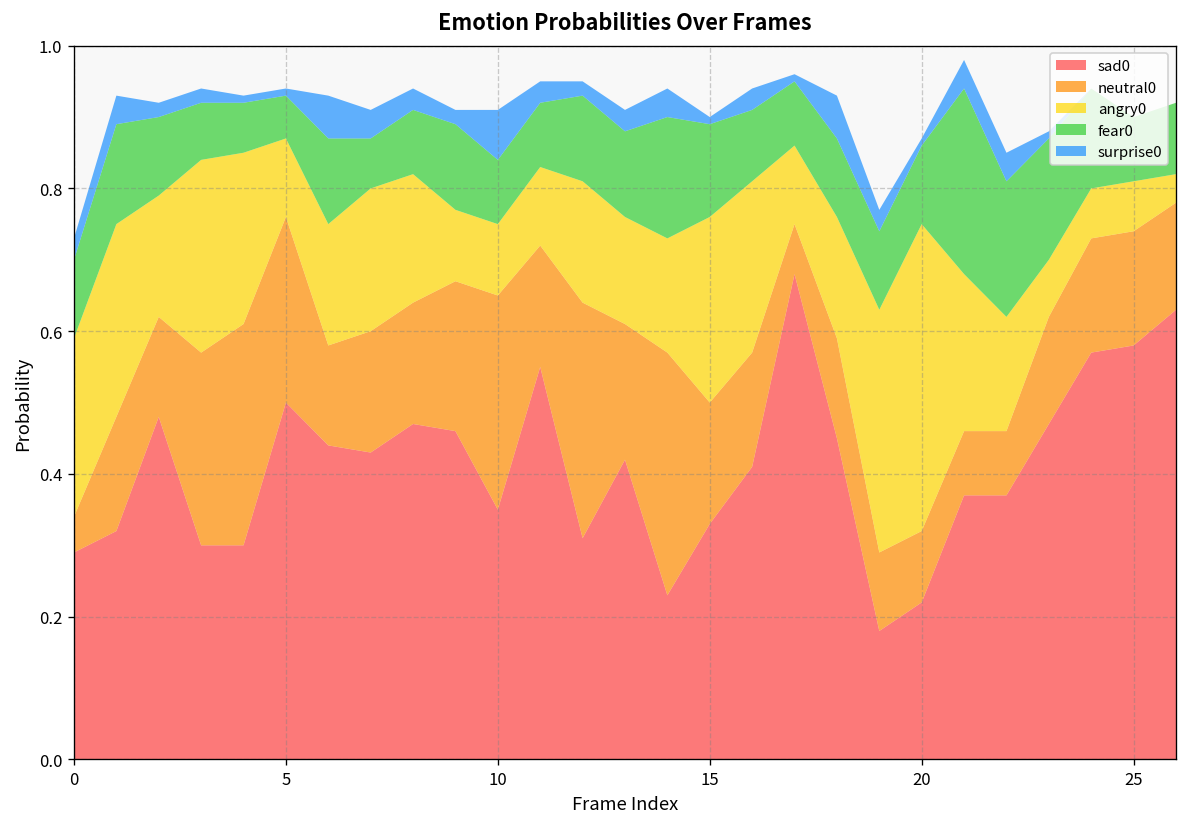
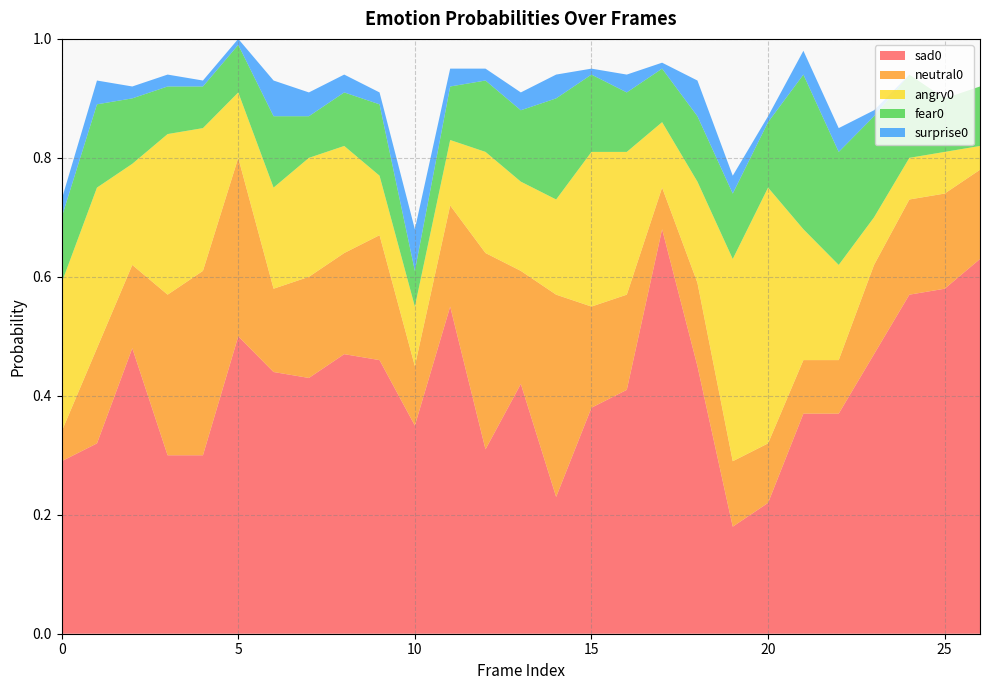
neutral0, 5: 0.26 -> 0.30
fear0, 5: 0.06 -> 0.08
neutral0, 10: 0.3 -> 0.1
fear0, 10: 0.09 -> 0.06
sad0, 15: 0.33 -> 0.38
